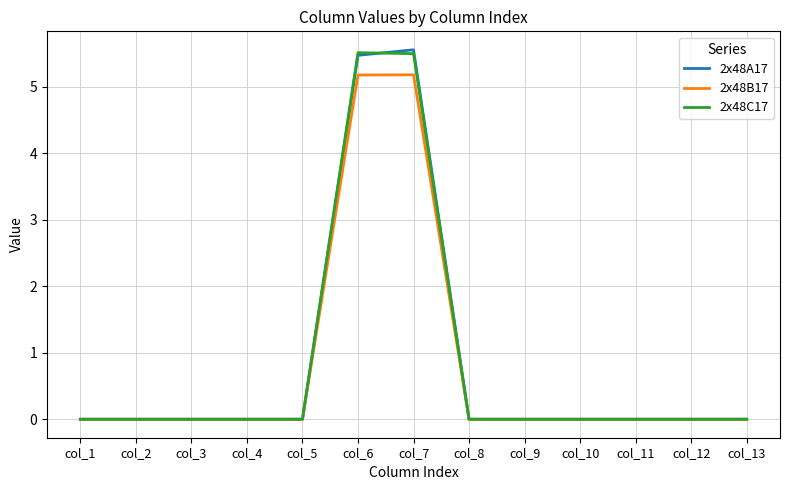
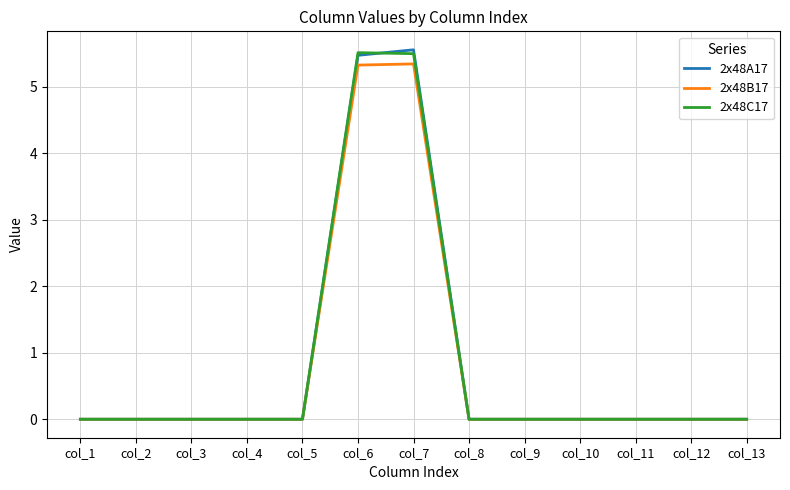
2x48B17, col_6: 5.2 -> 5.3
2x48B17, col_7: 5.2 -> 5.3
